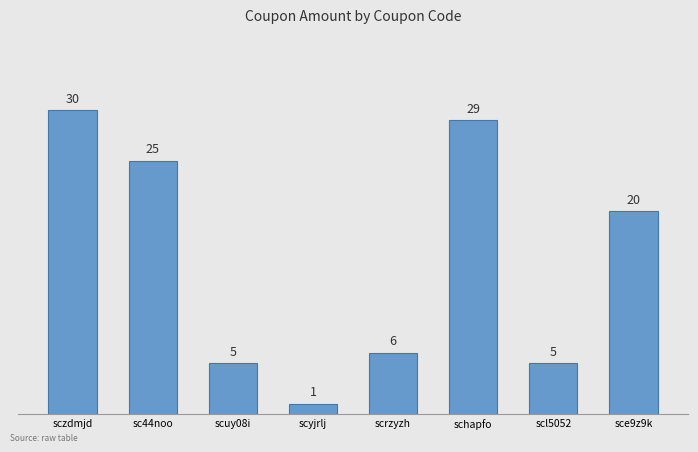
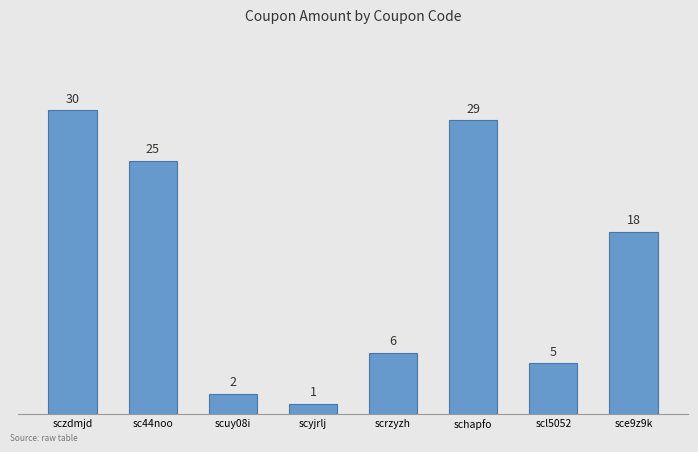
scuy08i: 5 -> 2
sce9z9k: 20 -> 18
